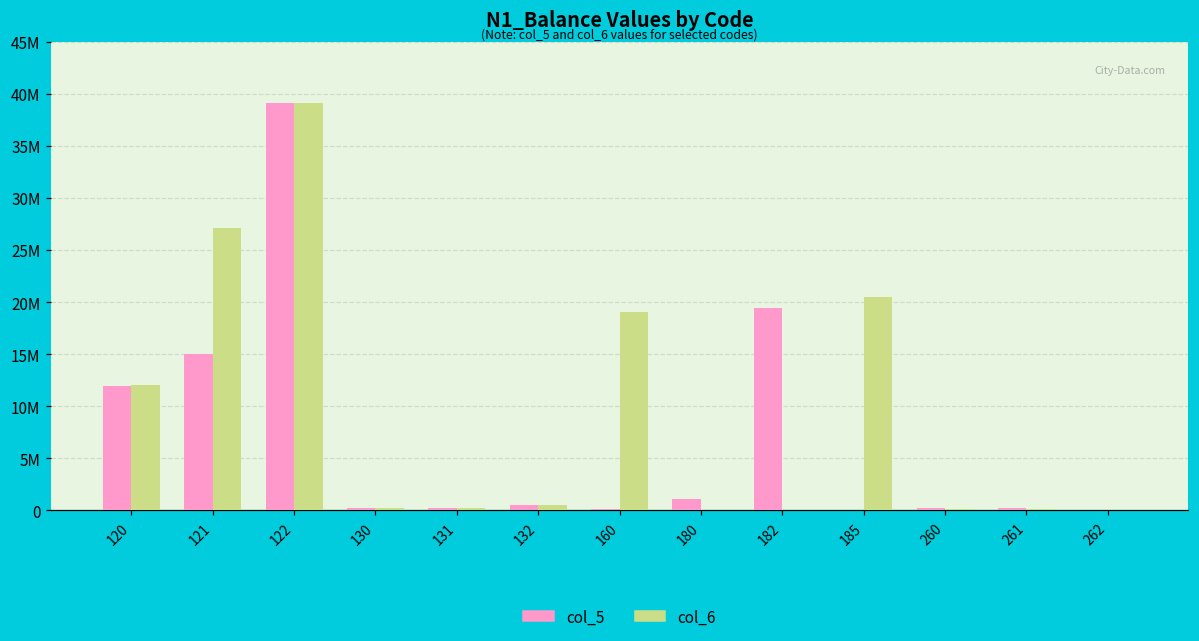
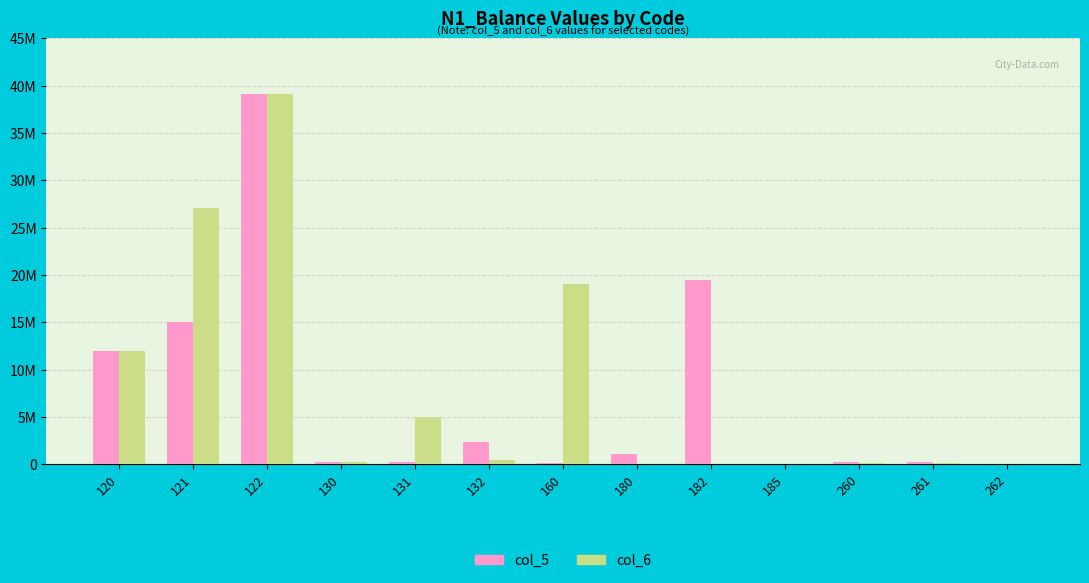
col_6, 131: 0 -> 5000000
col_5, 132: 0 -> 2000000
col_6, 185: 21000000 -> 0
